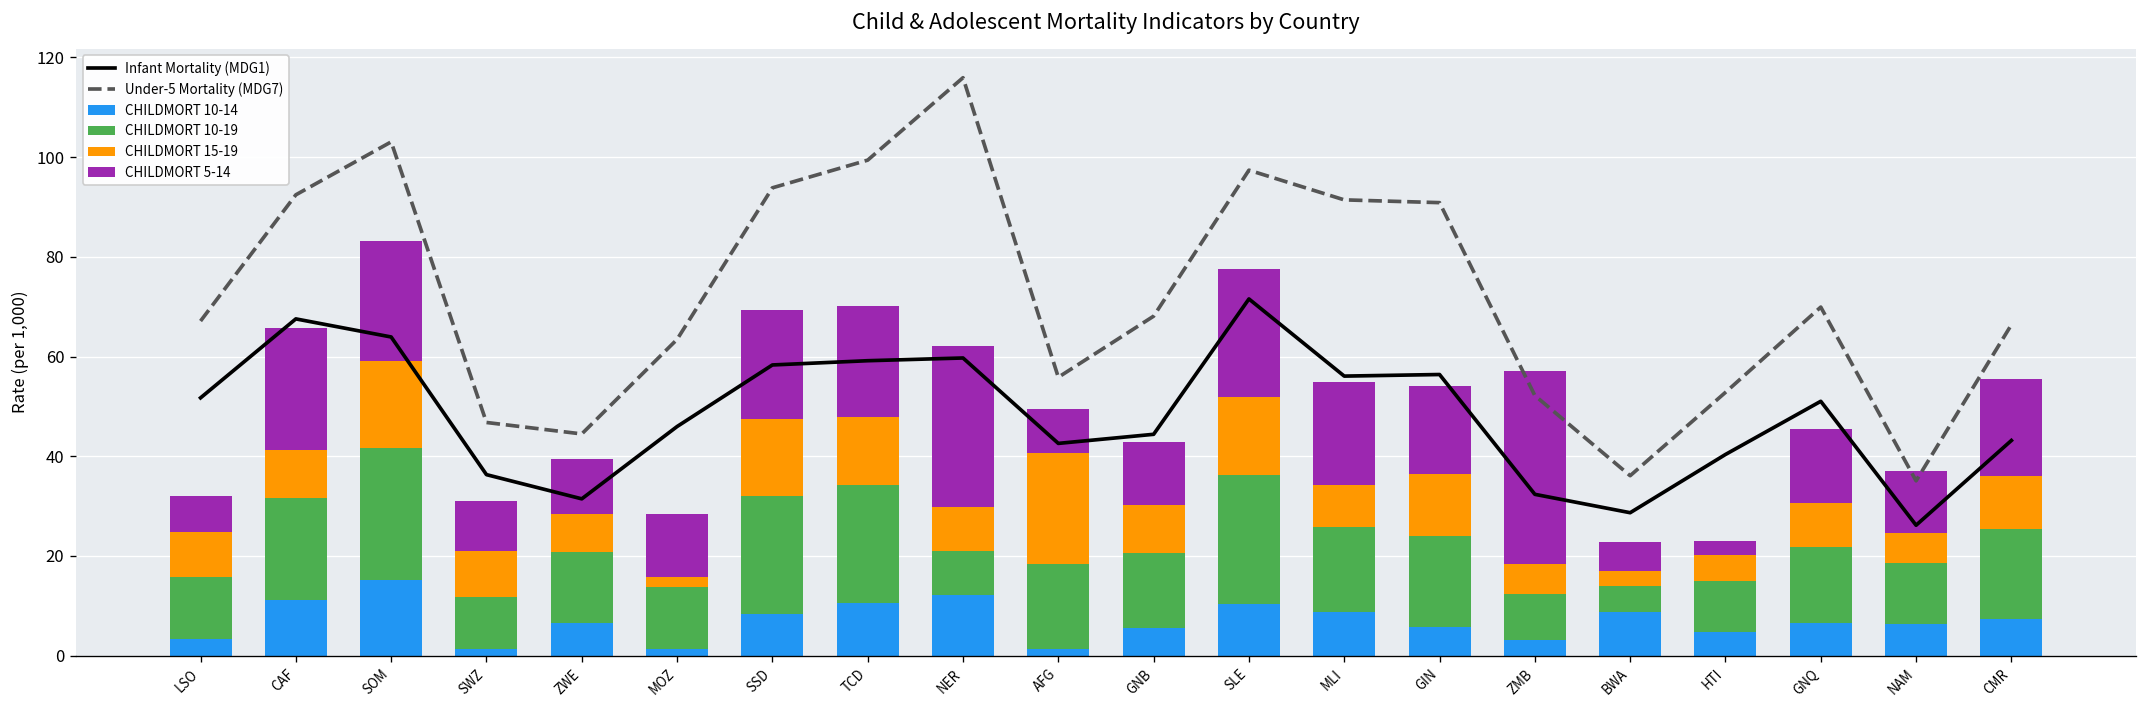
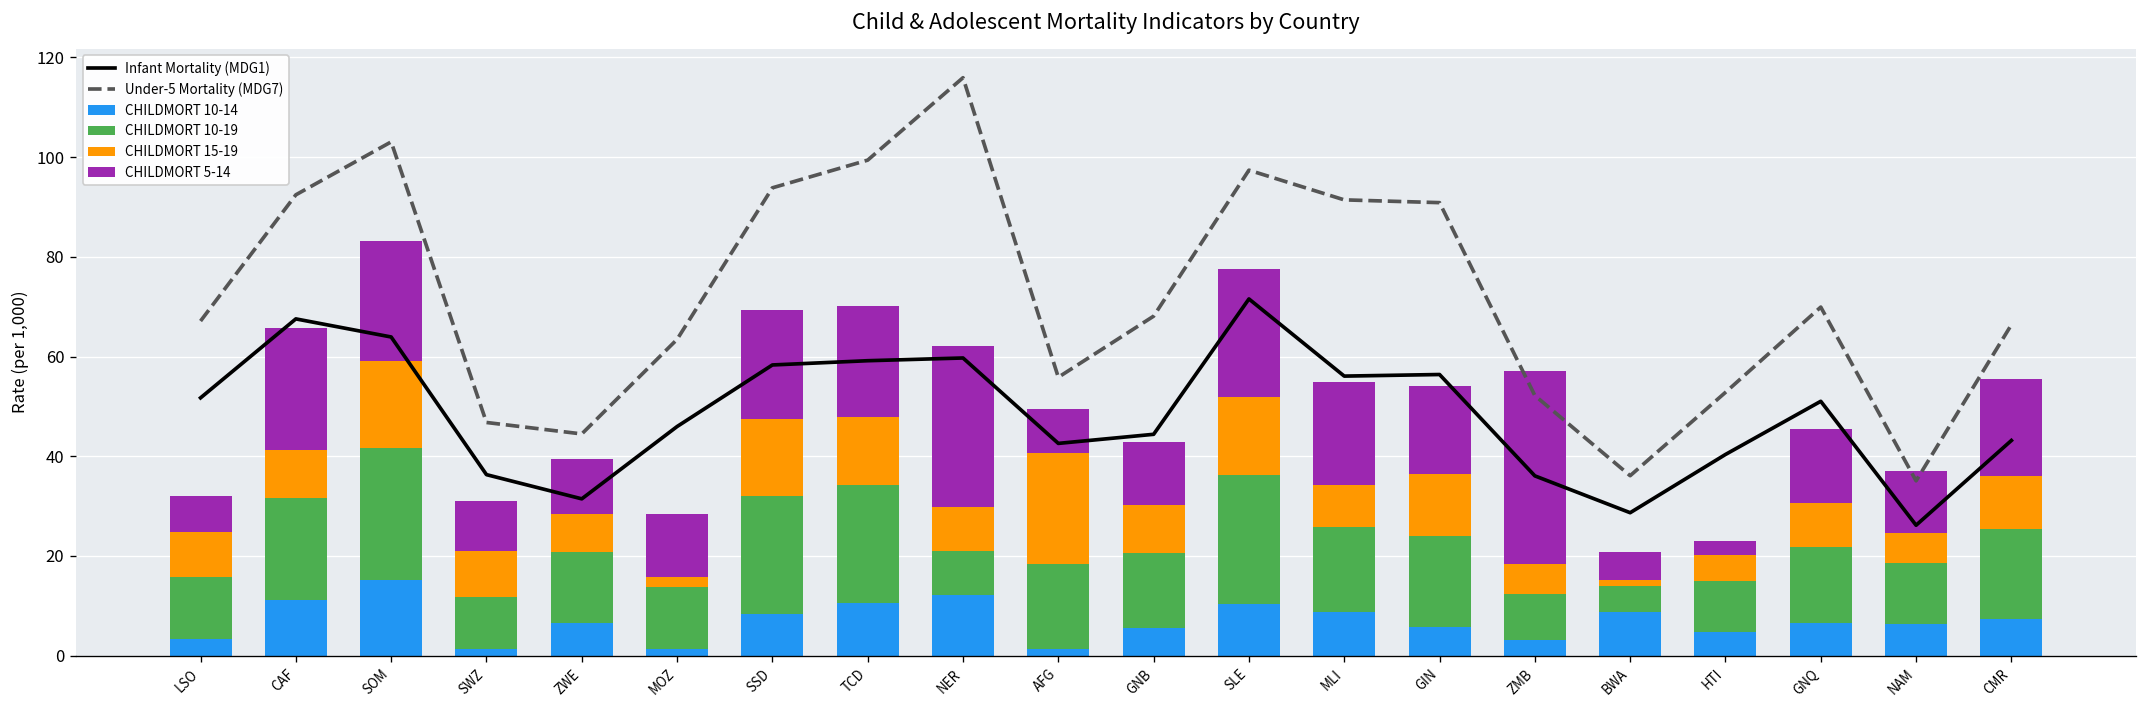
Infant Mortality (MDG1), ZMB: 32 -> 36
CHILDMORT 15-19, BWA: 3 -> 1
